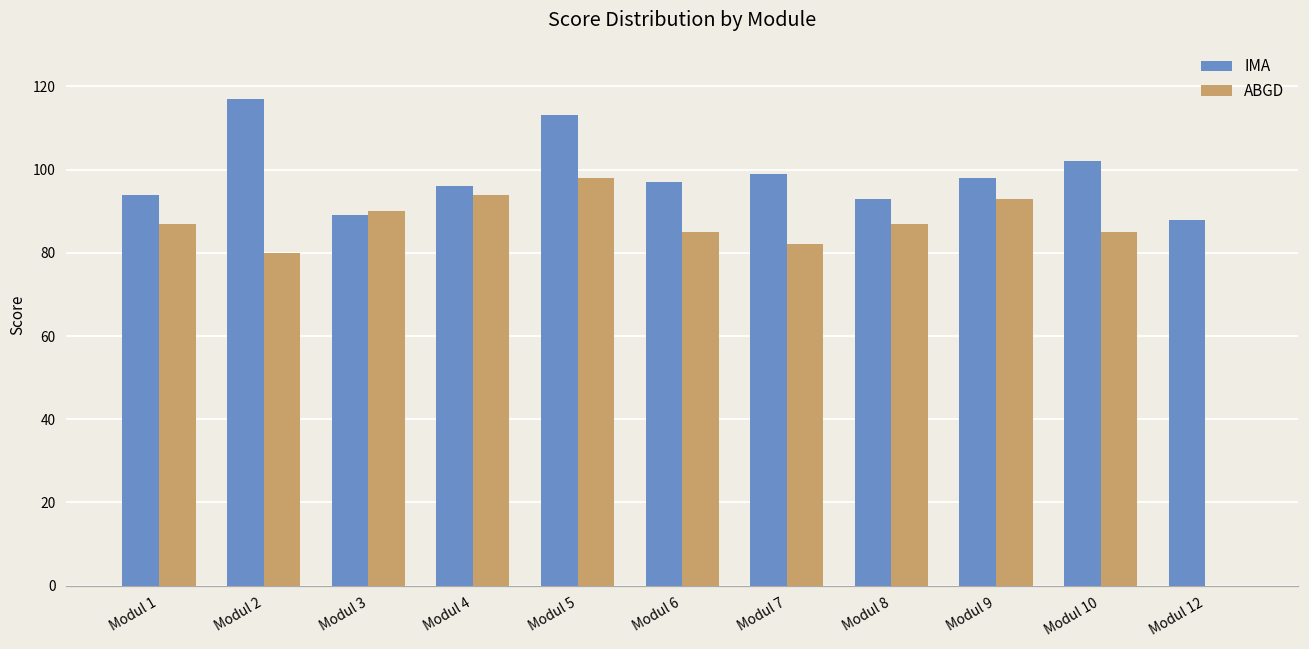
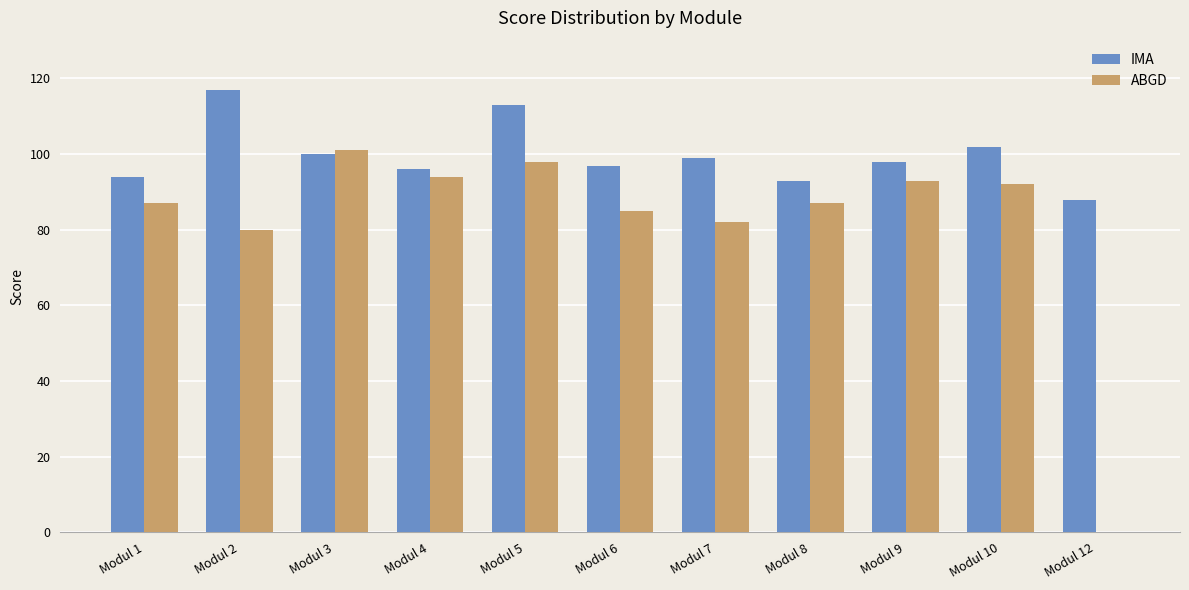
IMA, Modul 3: 89 -> 100
ABGD, Modul 3: 90 -> 101
ABGD, Modul 10: 85 -> 92
